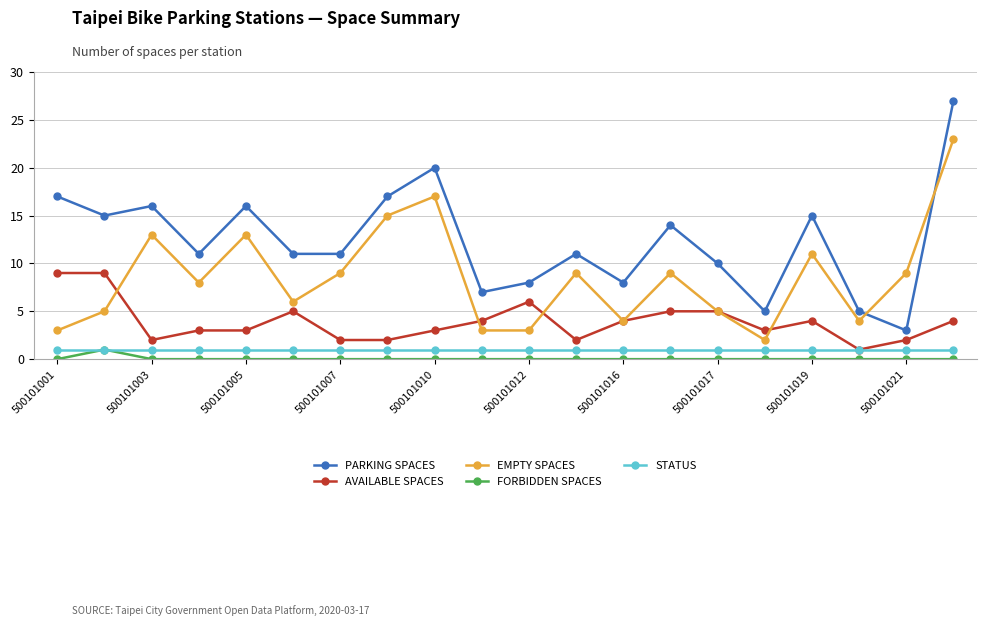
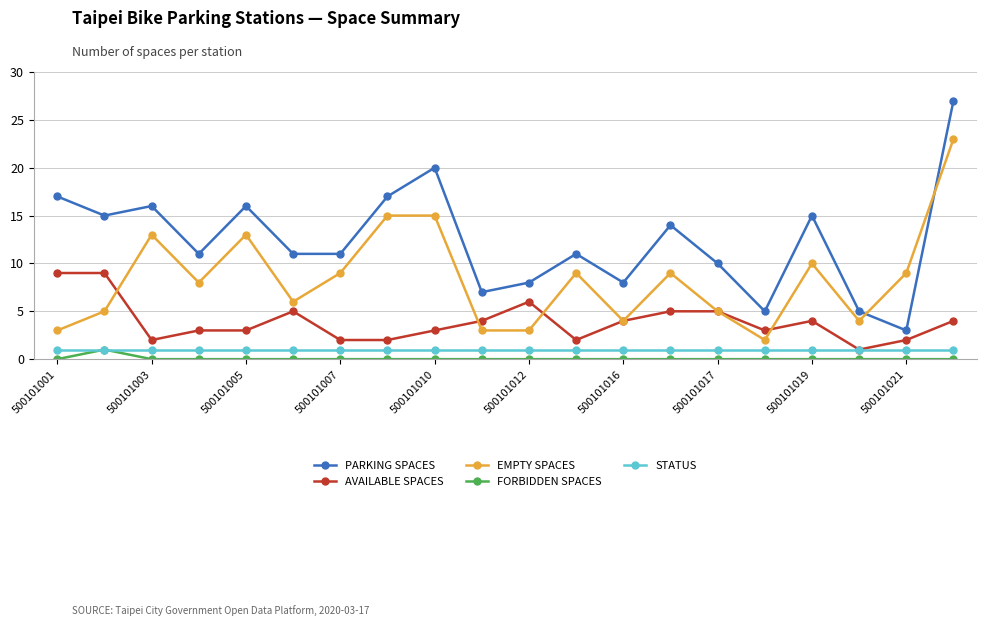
EMPTY SPACES, 500101010: 17 -> 15
EMPTY SPACES, 500101019: 11 -> 10
